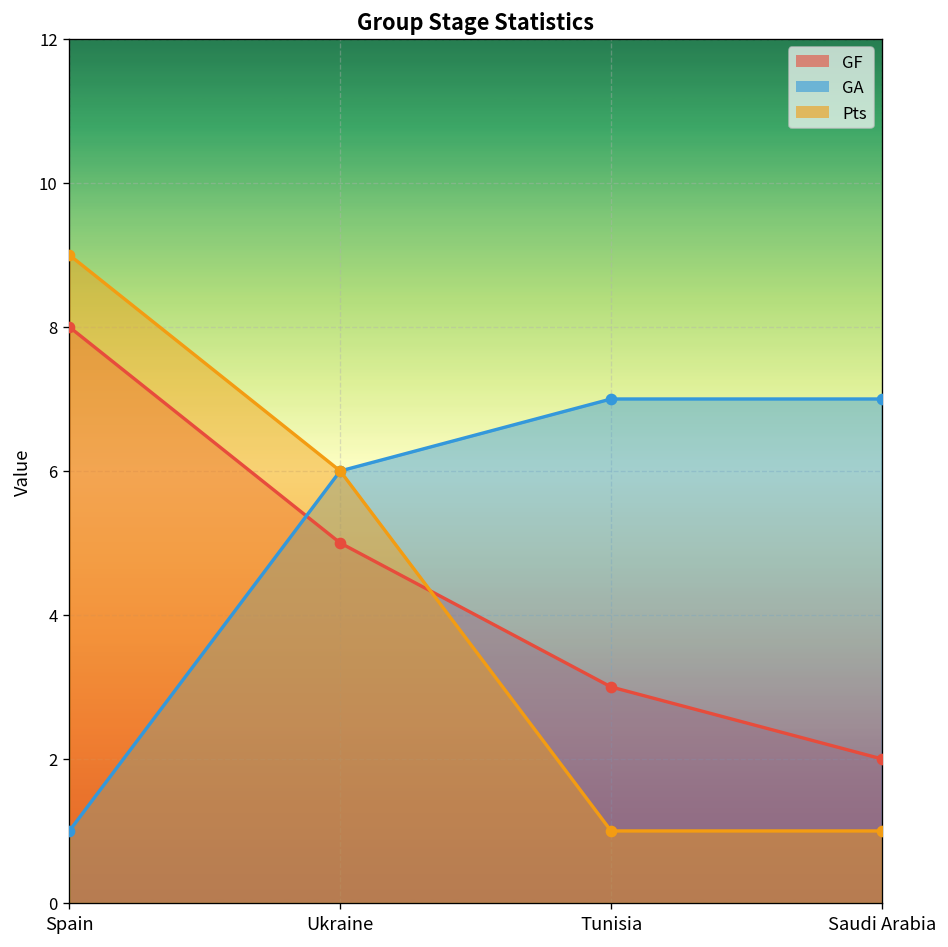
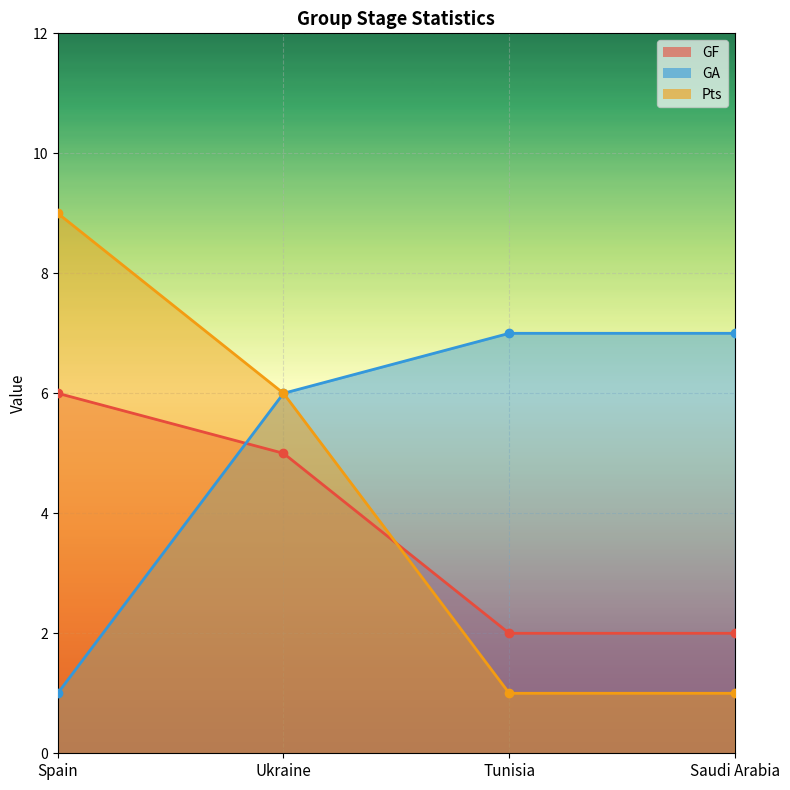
GF, Spain: 8 -> 6
GF, Tunisia: 3 -> 2
